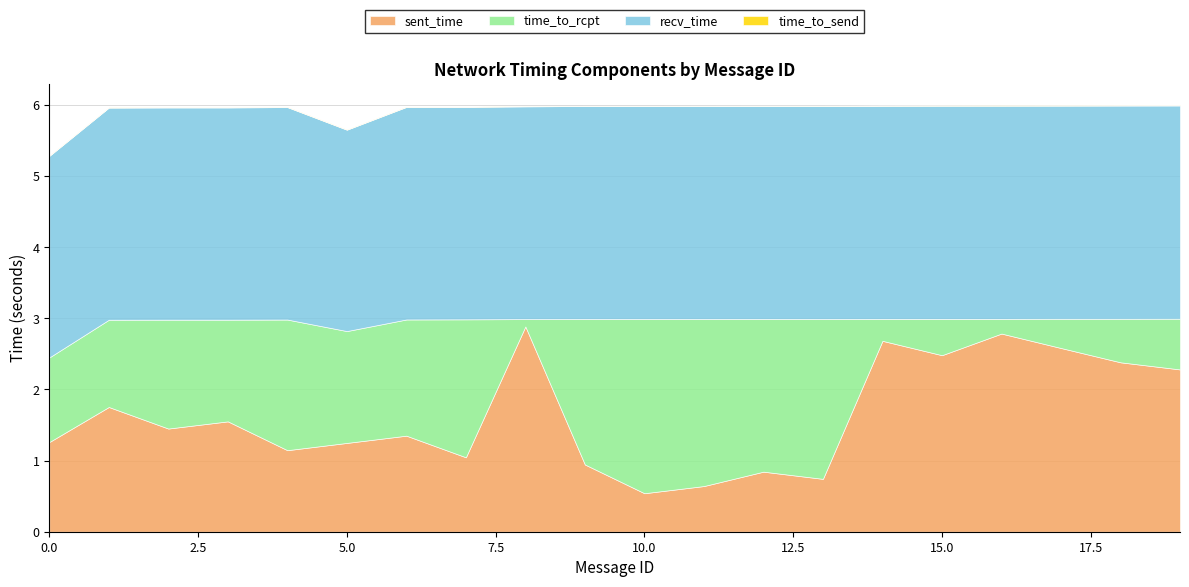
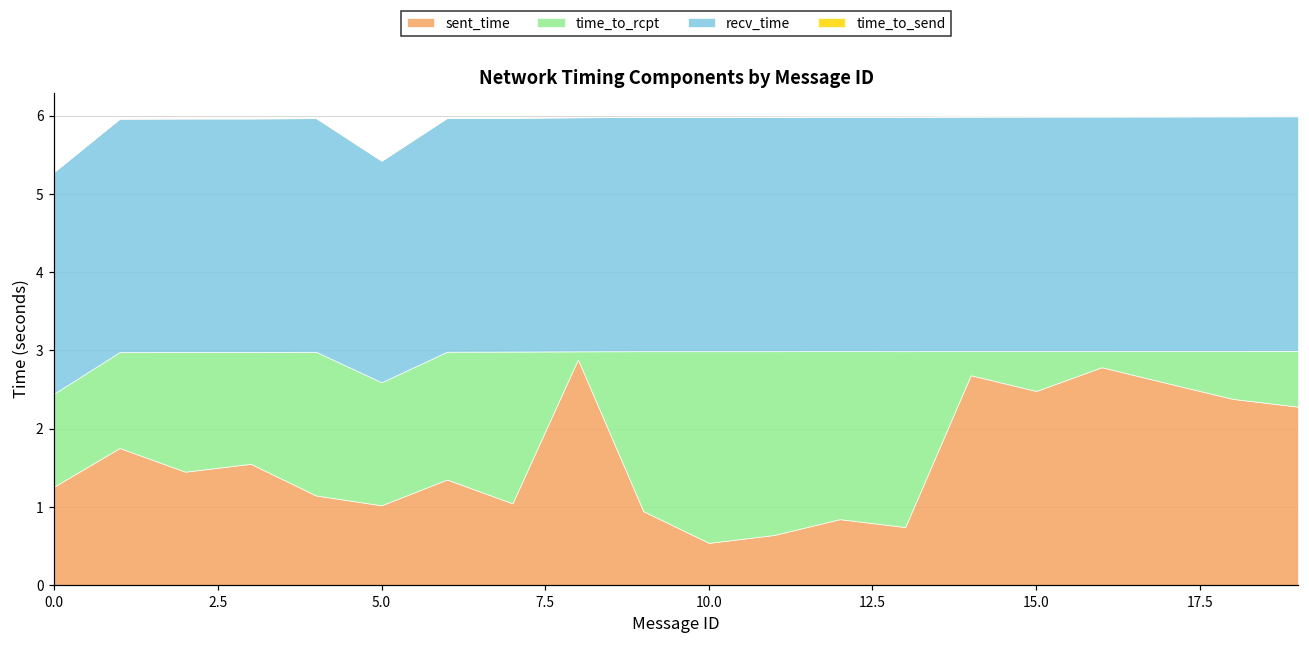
sent_time, 5.0: 1.2 -> 1.0
